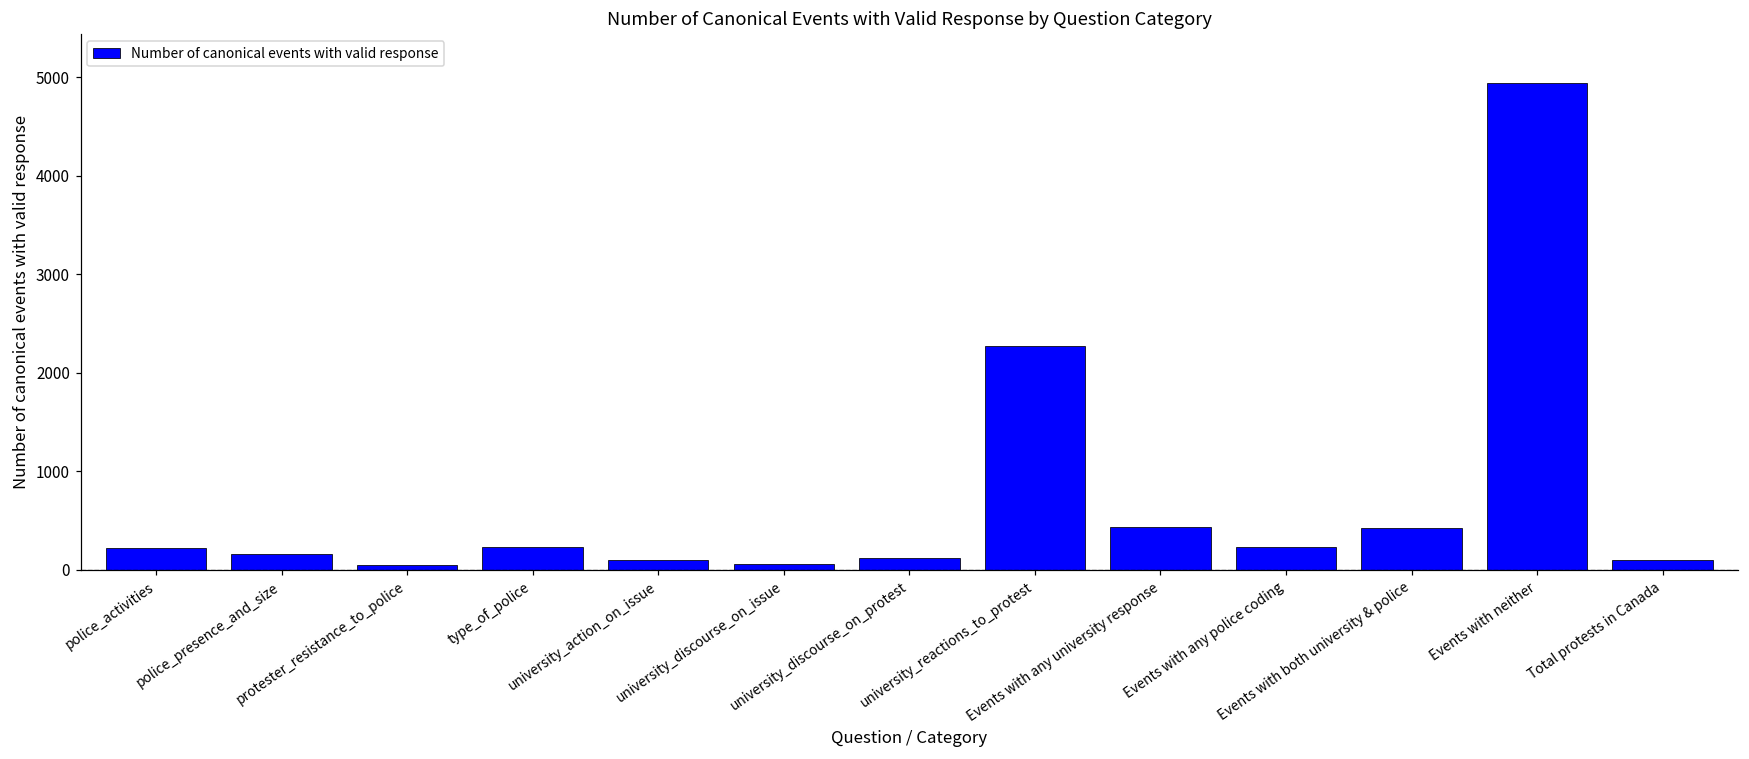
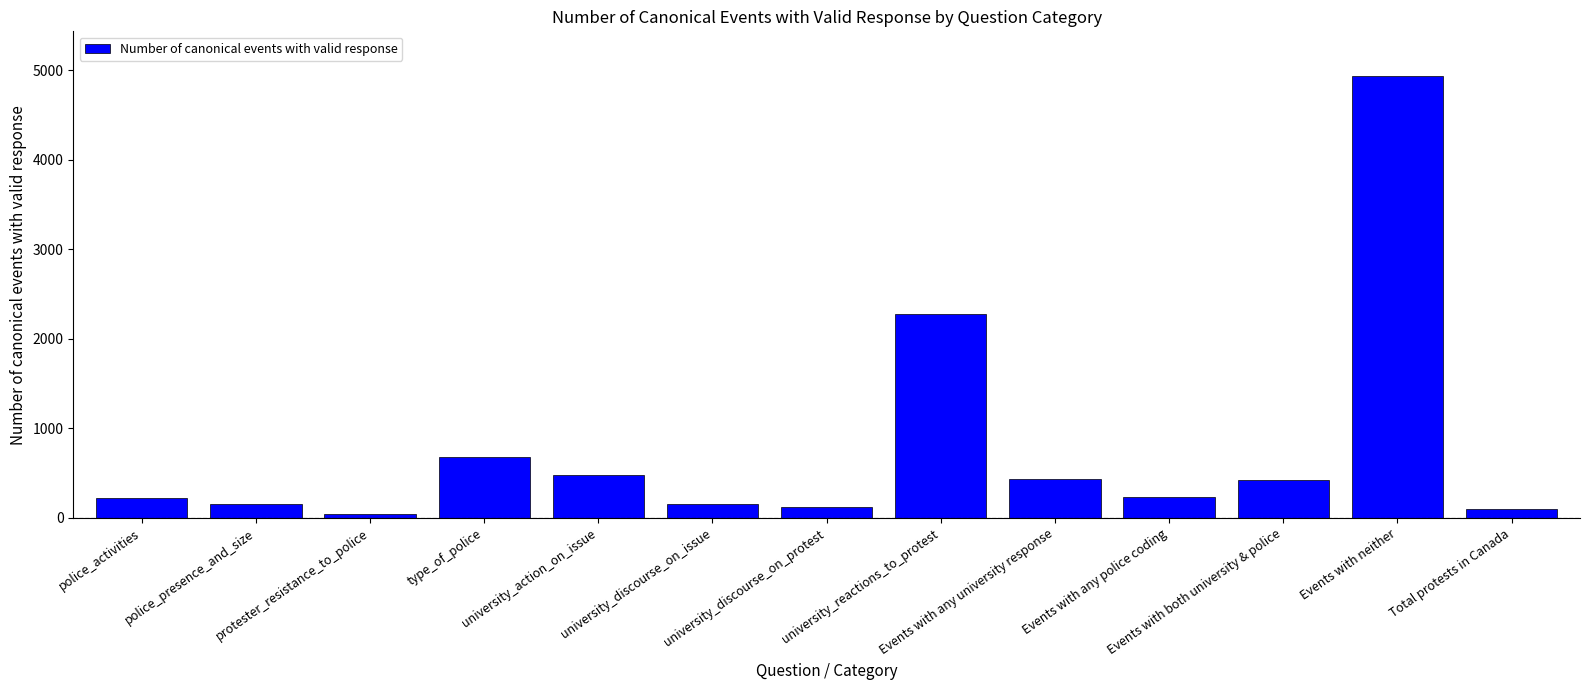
type_of_police: 200 -> 700
university_action_on_issue: 100 -> 500
university_discourse_on_issue: 100 -> 200
